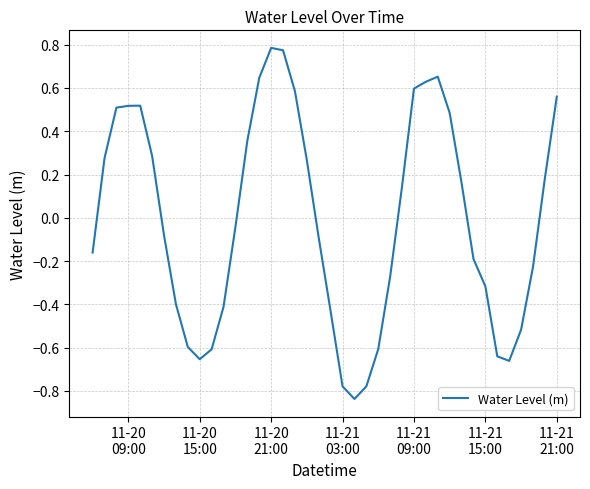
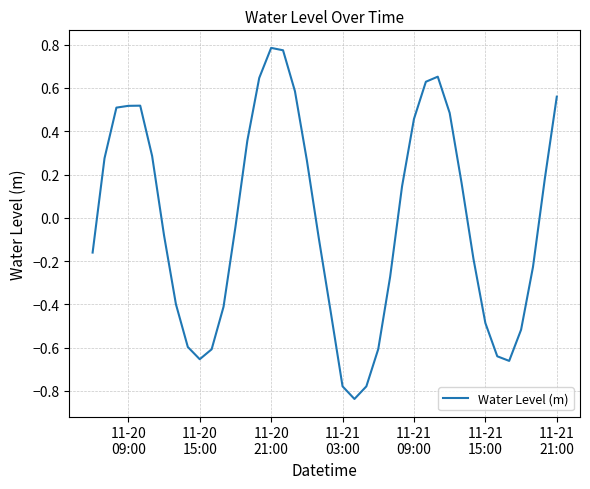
11-21 09:00: 0.60 -> 0.46
11-21 15:00: -0.32 -> -0.49
